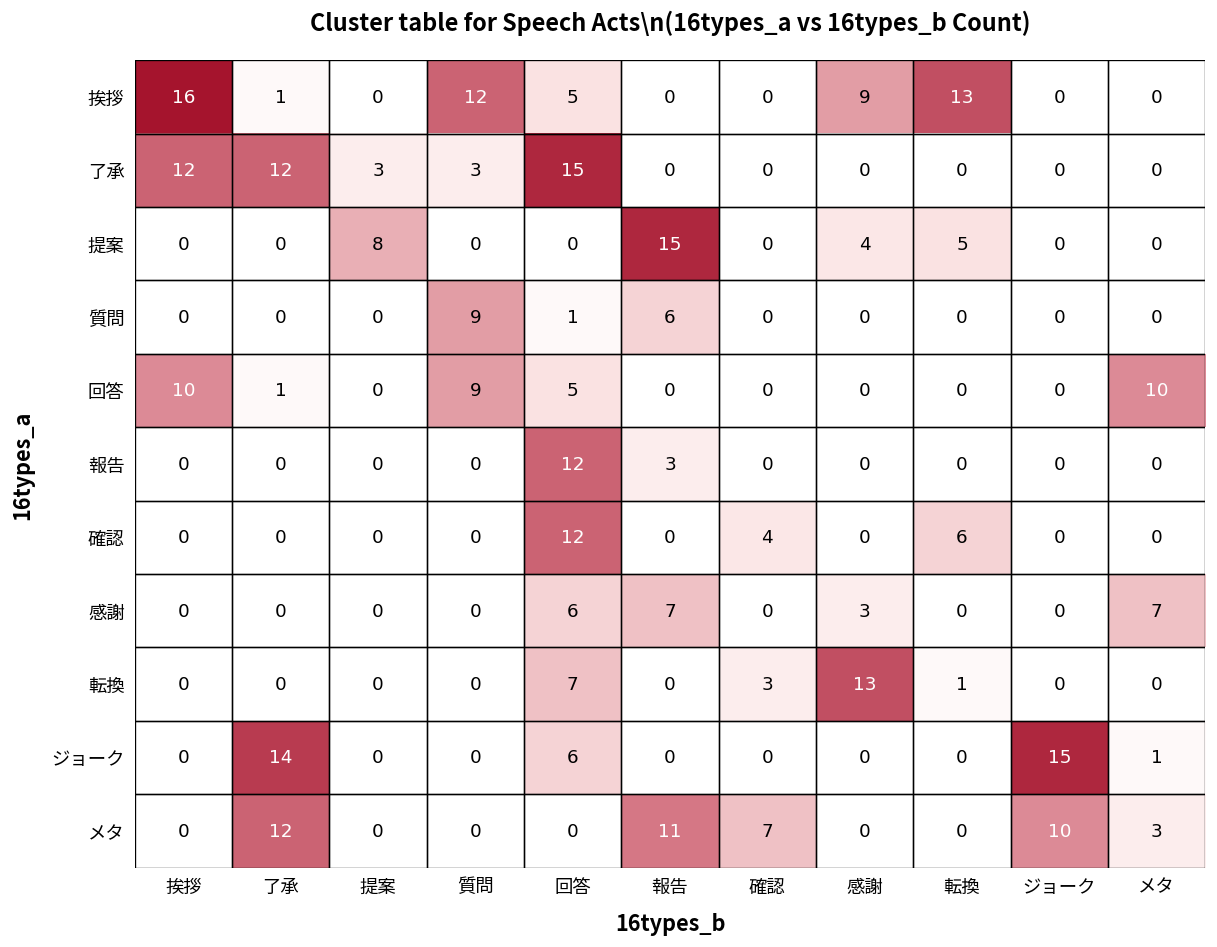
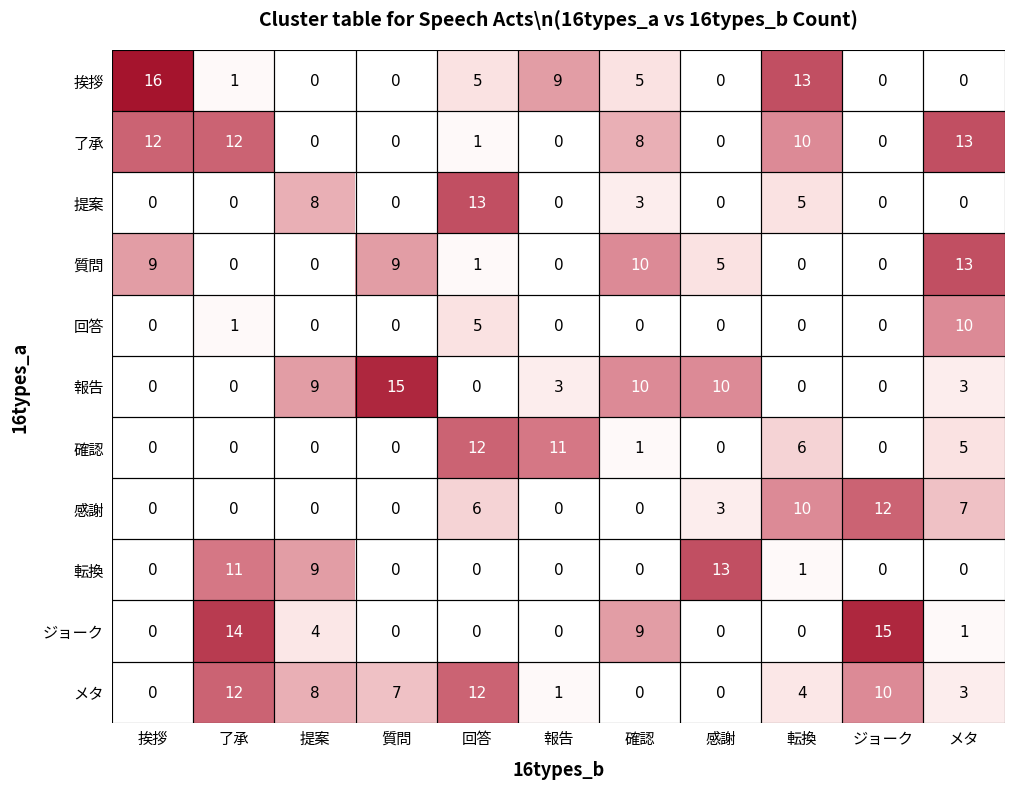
挨拶, 質問: 12 -> 0
挨拶, 報告: 0 -> 9
挨拶, 確認: 0 -> 5
挨拶, 感謝: 9 -> 0
了承, 提案: 3 -> 0
了承, 質問: 3 -> 0
了承, 回答: 15 -> 1
了承, 確認: 0 -> 8
了承, 転換: 0 -> 10
了承, メタ: 0 -> 13
提案, 回答: 0 -> 13
提案, 報告: 15 -> 0
提案, 確認: 0 -> 3
提案, 感謝: 4 -> 0
質問, 挨拶: 0 -> 9
質問, 報告: 6 -> 0
質問, 確認: 0 -> 10
質問, 感謝: 0 -> 5
質問, メタ: 0 -> 13
回答, 挨拶: 10 -> 0
回答, 質問: 9 -> 0
報告, 提案: 0 -> 9
報告, 質問: 0 -> 15
報告, 回答: 12 -> 0
報告, 確認: 0 -> 10
報告, 感謝: 0 -> 10
報告, メタ: 0 -> 3
確認, 報告: 0 -> 11
確認, 確認: 4 -> 1
確認, メタ: 0 -> 5
感謝, 報告: 7 -> 0
感謝, 転換: 0 -> 10
感謝, ジョーク: 0 -> 12
転換, 了承: 0 -> 11
転換, 提案: 0 -> 9
転換, 回答: 7 -> 0
転換, 確認: 3 -> 0
ジョーク, 提案: 0 -> 4
ジョーク, 回答: 6 -> 0
ジョーク, 確認: 0 -> 9
メタ, 提案: 0 -> 8
メタ, 質問: 0 -> 7
メタ, 回答: 0 -> 12
メタ, 報告: 11 -> 1
メタ, 確認: 7 -> 0
メタ, 転換: 0 -> 4
